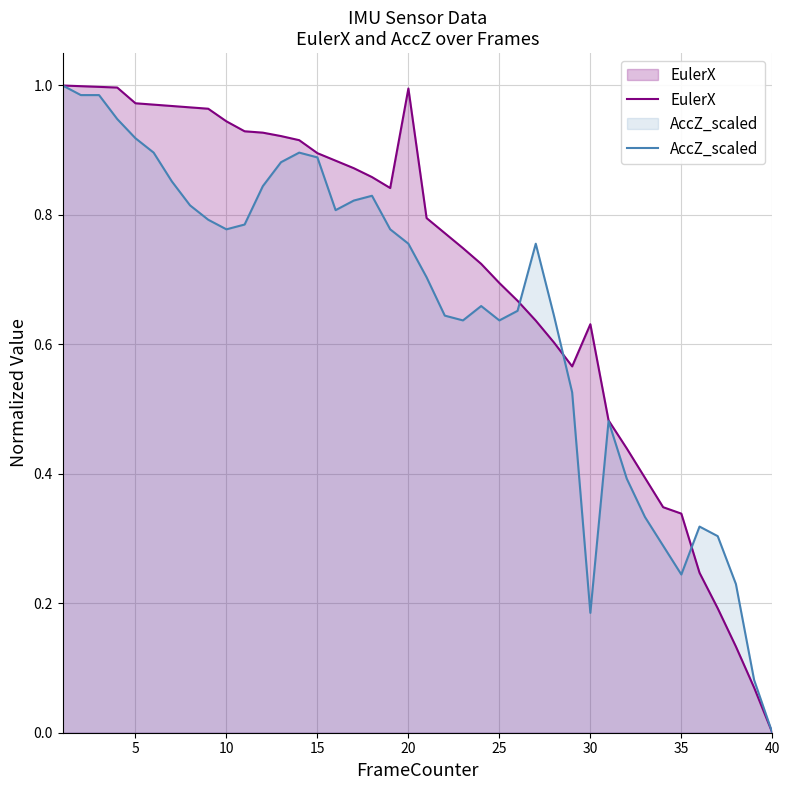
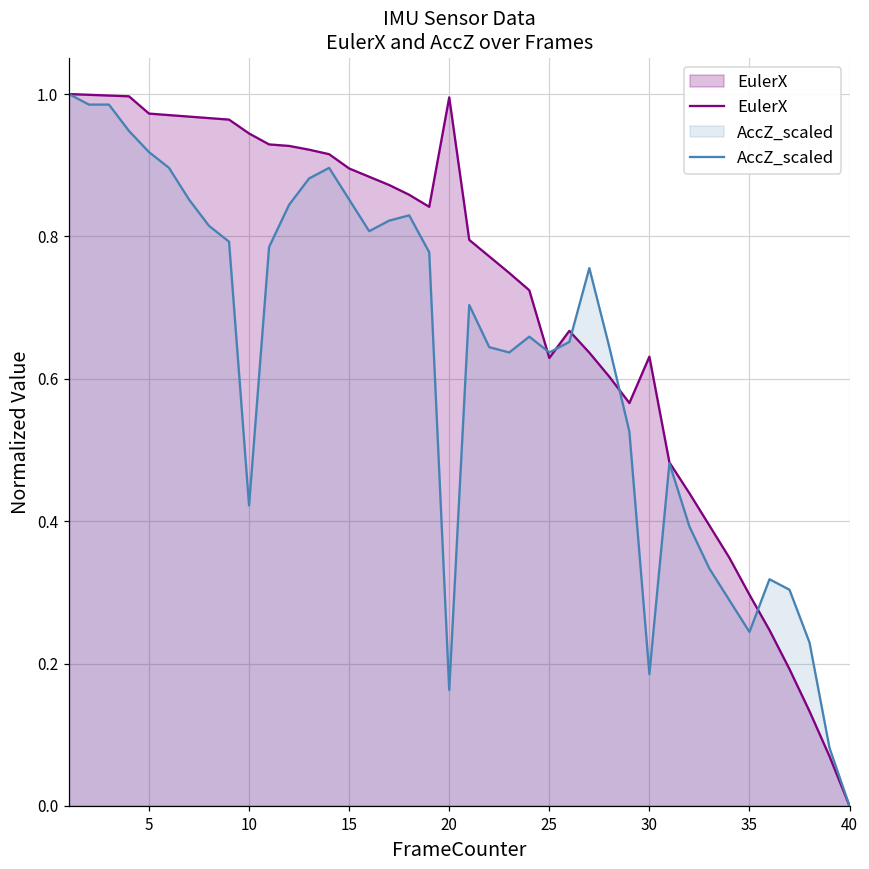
AccZ_scaled, 10: 0.78 -> 0.42
AccZ_scaled, 15: 0.89 -> 0.85
AccZ_scaled, 20: 0.76 -> 0.16
EulerX, 25: 0.69 -> 0.63
EulerX, 35: 0.34 -> 0.30
